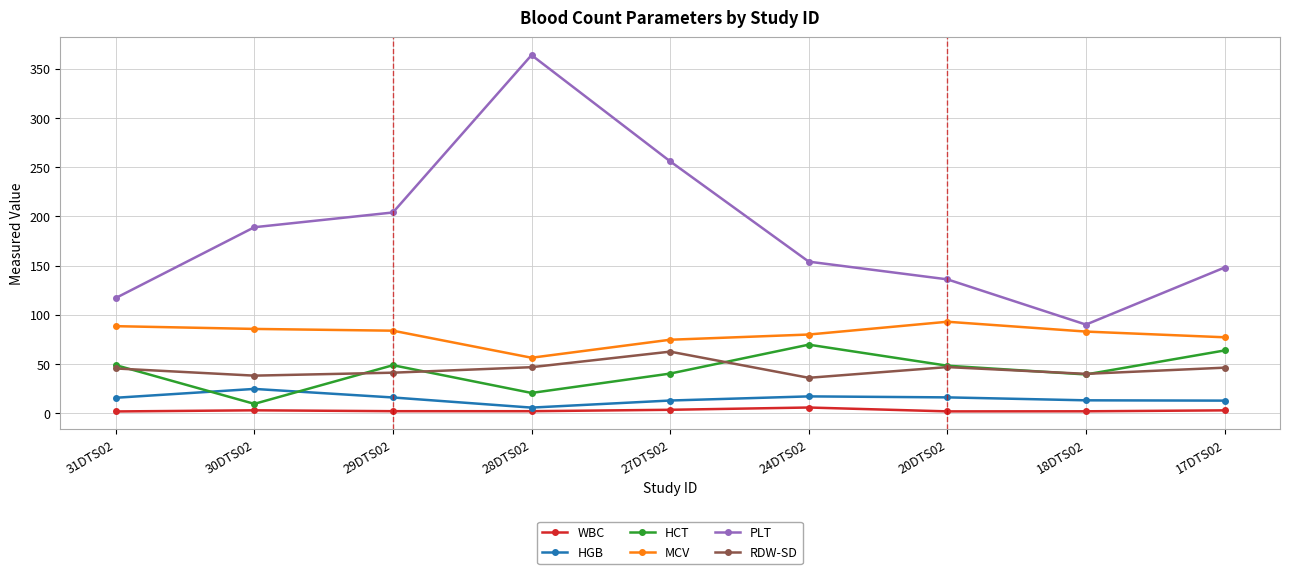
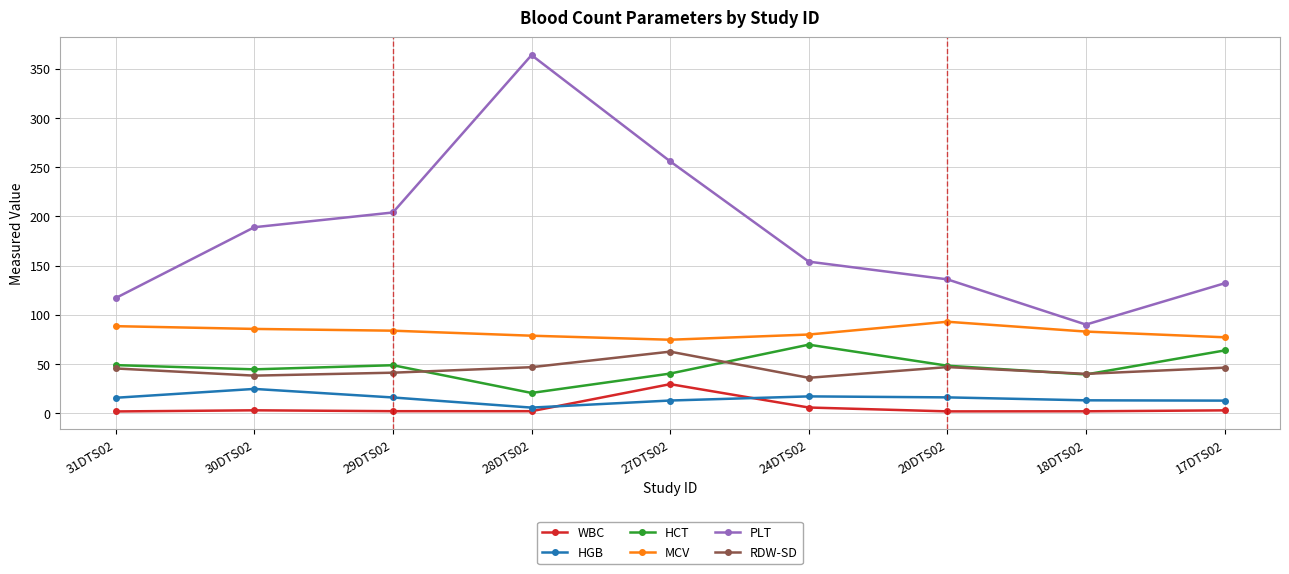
HCT, 30DTS02: 10 -> 40
MCV, 28DTS02: 60 -> 80
WBC, 27DTS02: 0 -> 30
PLT, 17DTS02: 150 -> 130
